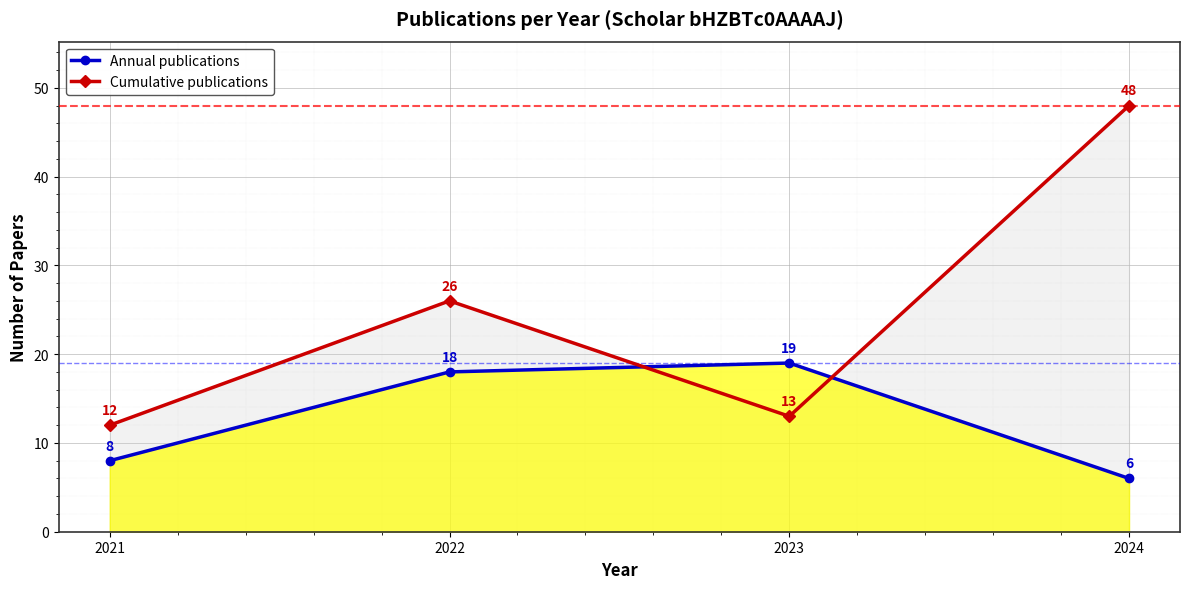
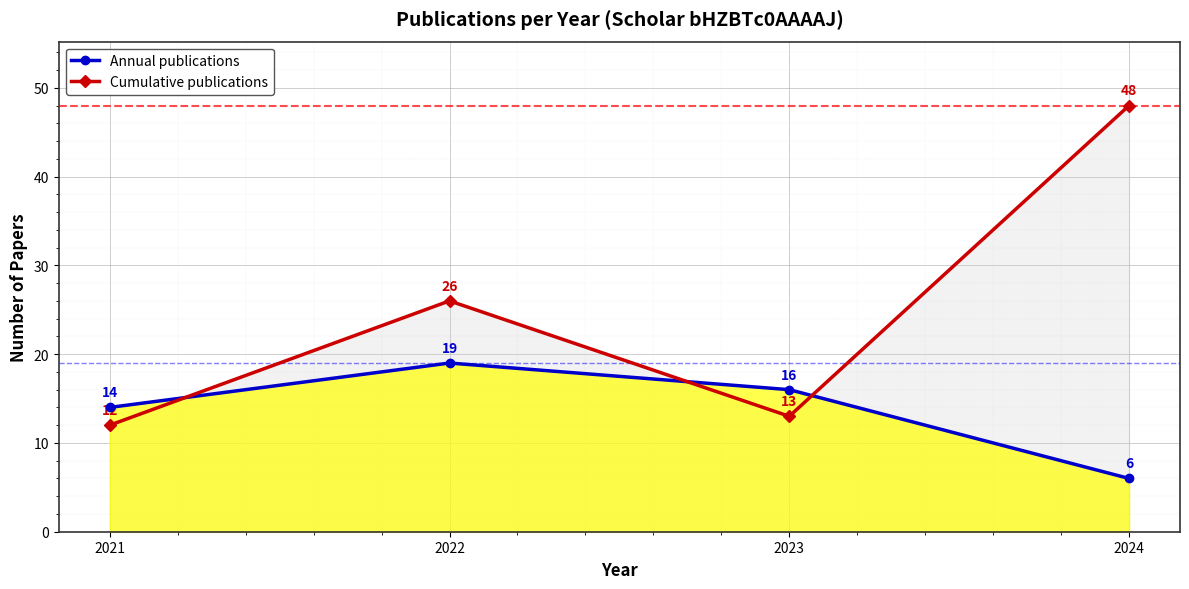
Annual publications, 2021: 8 -> 14
Annual publications, 2022: 18 -> 19
Annual publications, 2023: 19 -> 16
